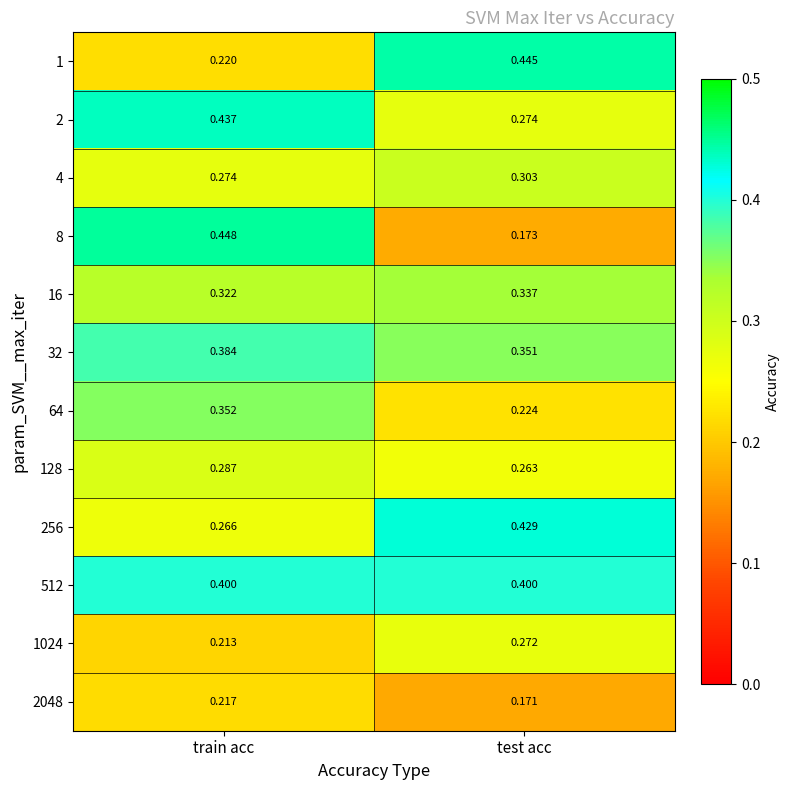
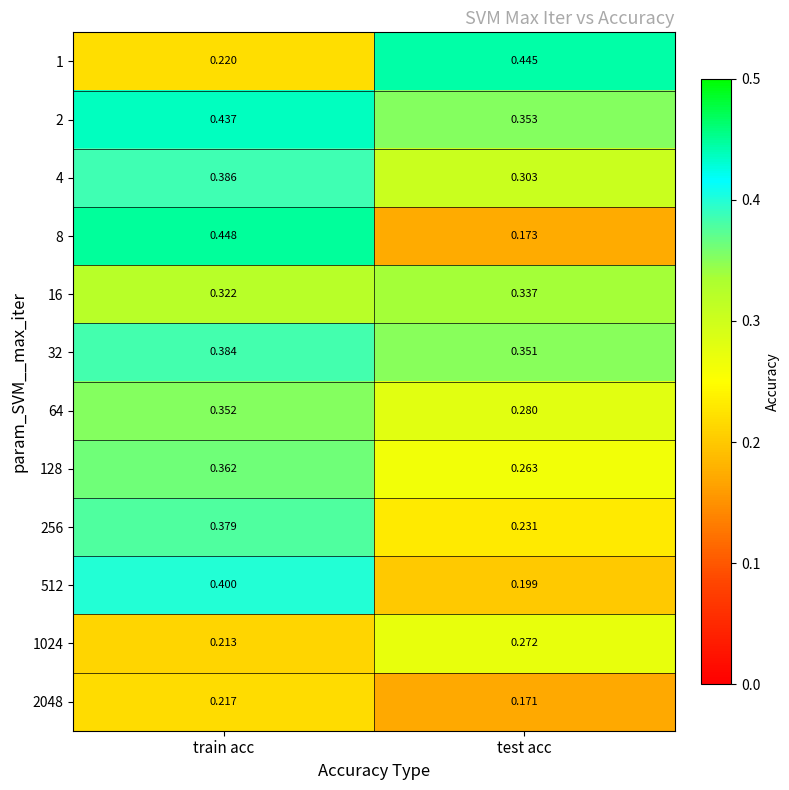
2, test acc: 0.274 -> 0.353
4, train acc: 0.274 -> 0.386
64, test acc: 0.224 -> 0.280
128, train acc: 0.287 -> 0.362
256, train acc: 0.266 -> 0.379
256, test acc: 0.429 -> 0.231
512, test acc: 0.400 -> 0.199
